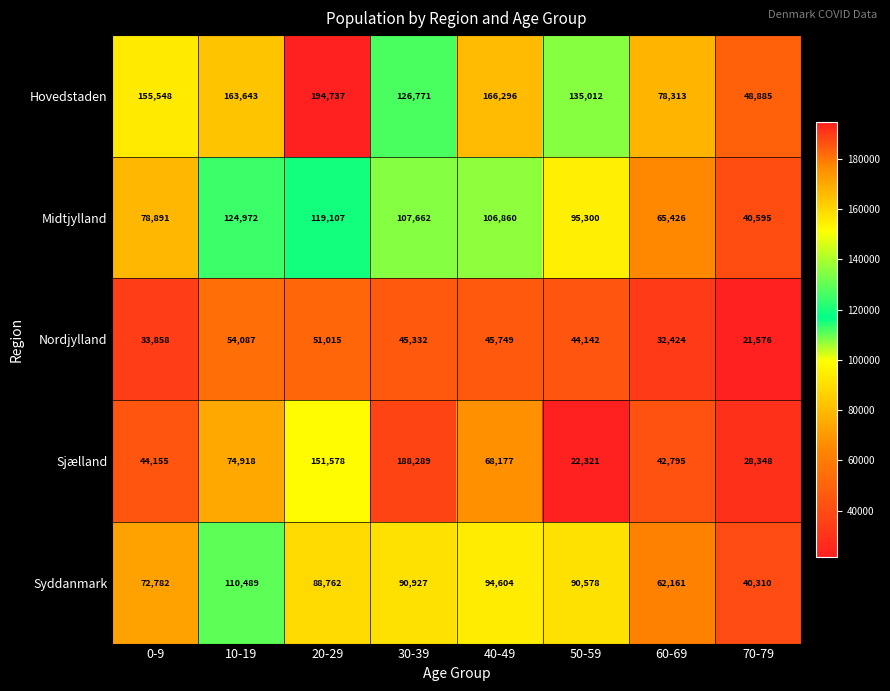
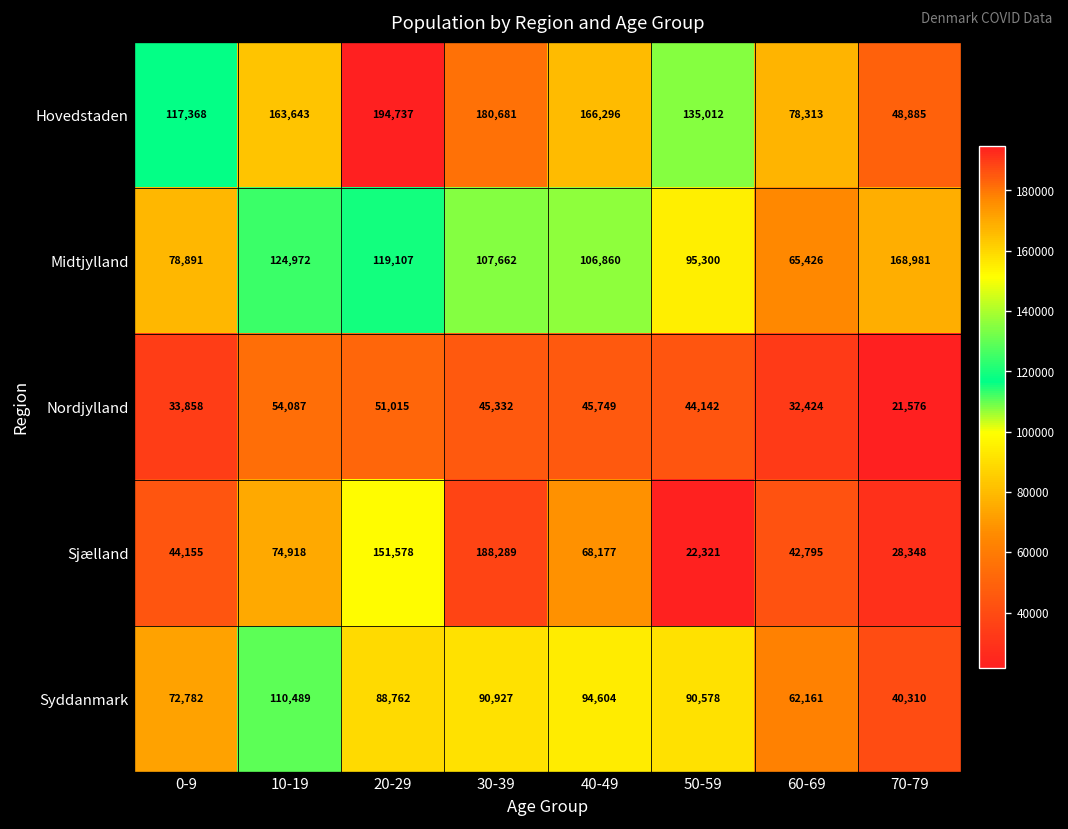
Hovedstaden, 0-9: 155,548 -> 117,368
Hovedstaden, 30-39: 126,771 -> 180,681
Midtjylland, 70-79: 40,595 -> 168,981
